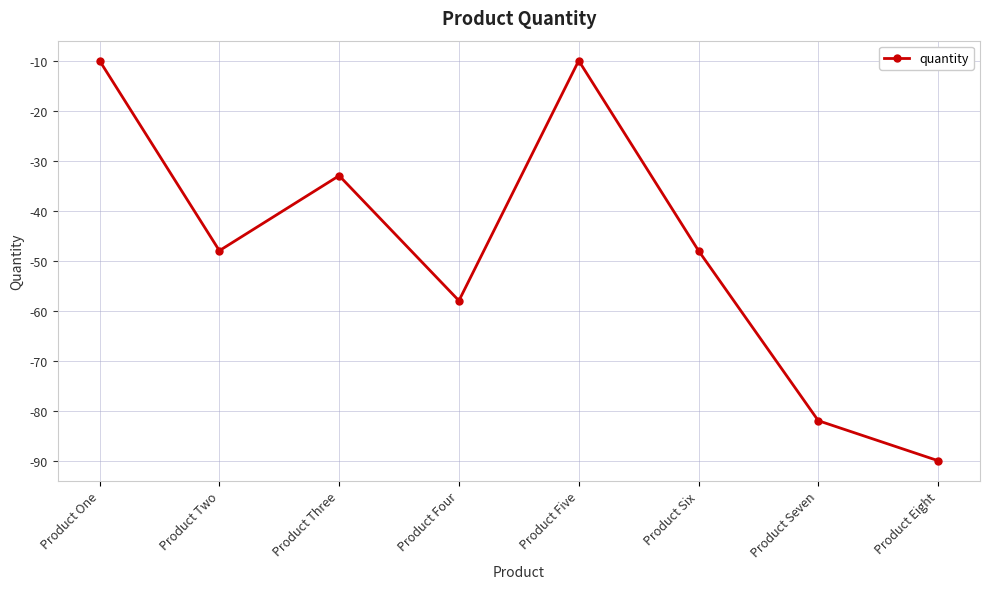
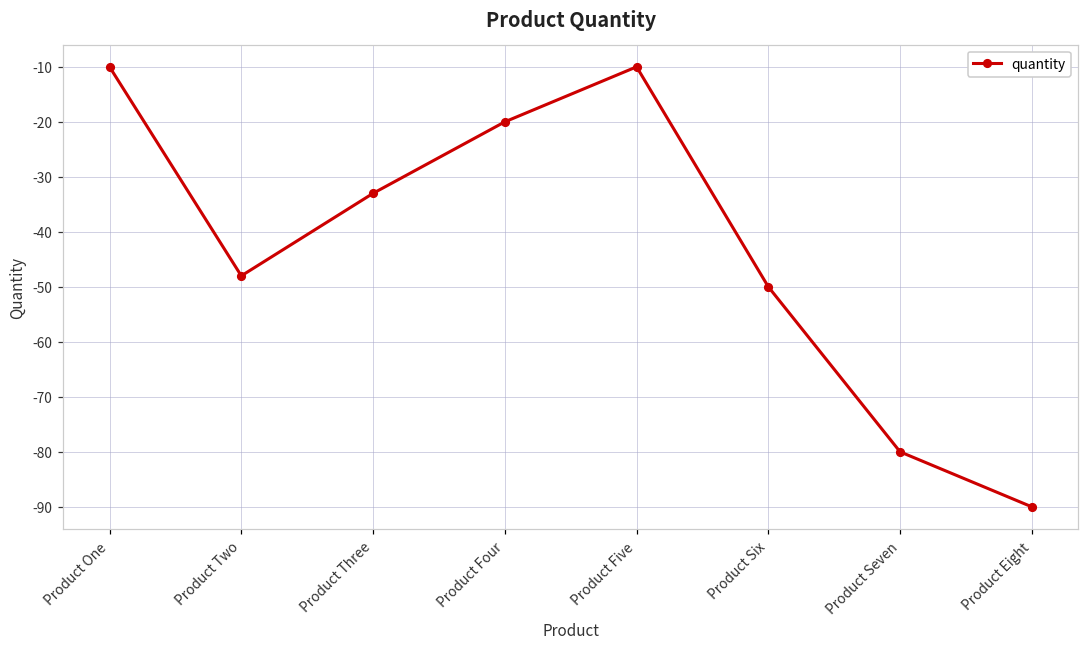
Product Four: -58 -> -20
Product Six: -48 -> -50
Product Seven: -82 -> -80
